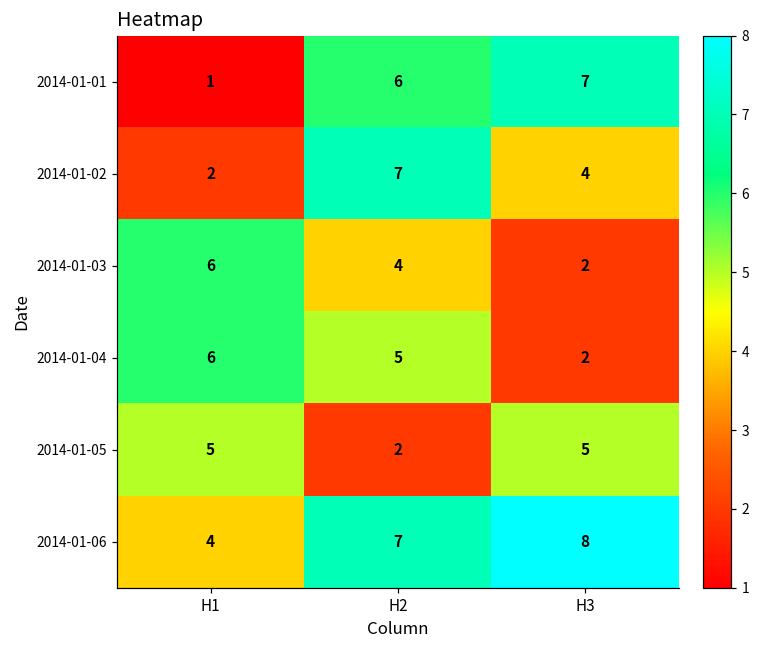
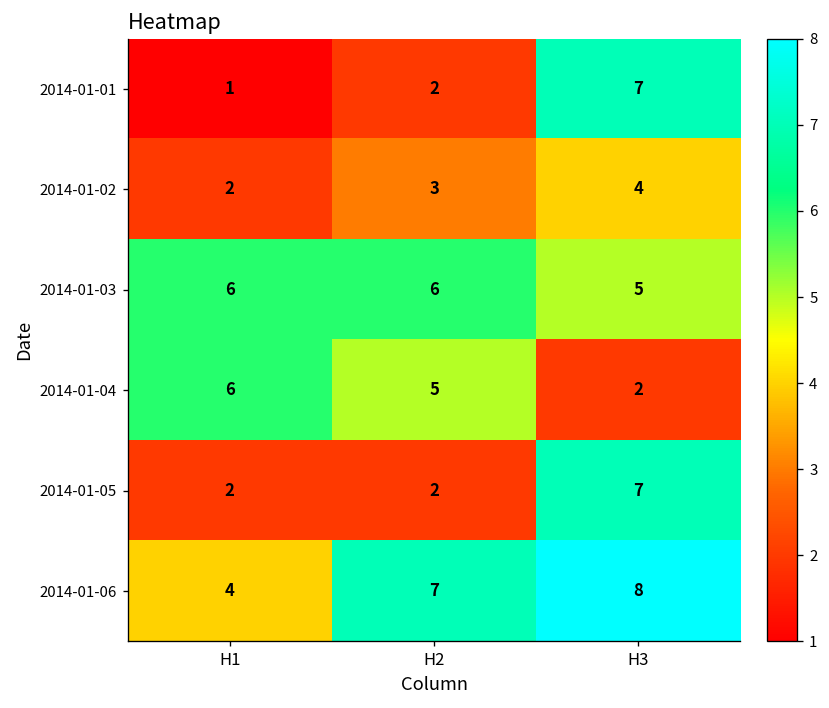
2014-01-01, H2: 6 -> 2
2014-01-02, H2: 7 -> 3
2014-01-03, H2: 4 -> 6
2014-01-03, H3: 2 -> 5
2014-01-05, H1: 5 -> 2
2014-01-05, H3: 5 -> 7
